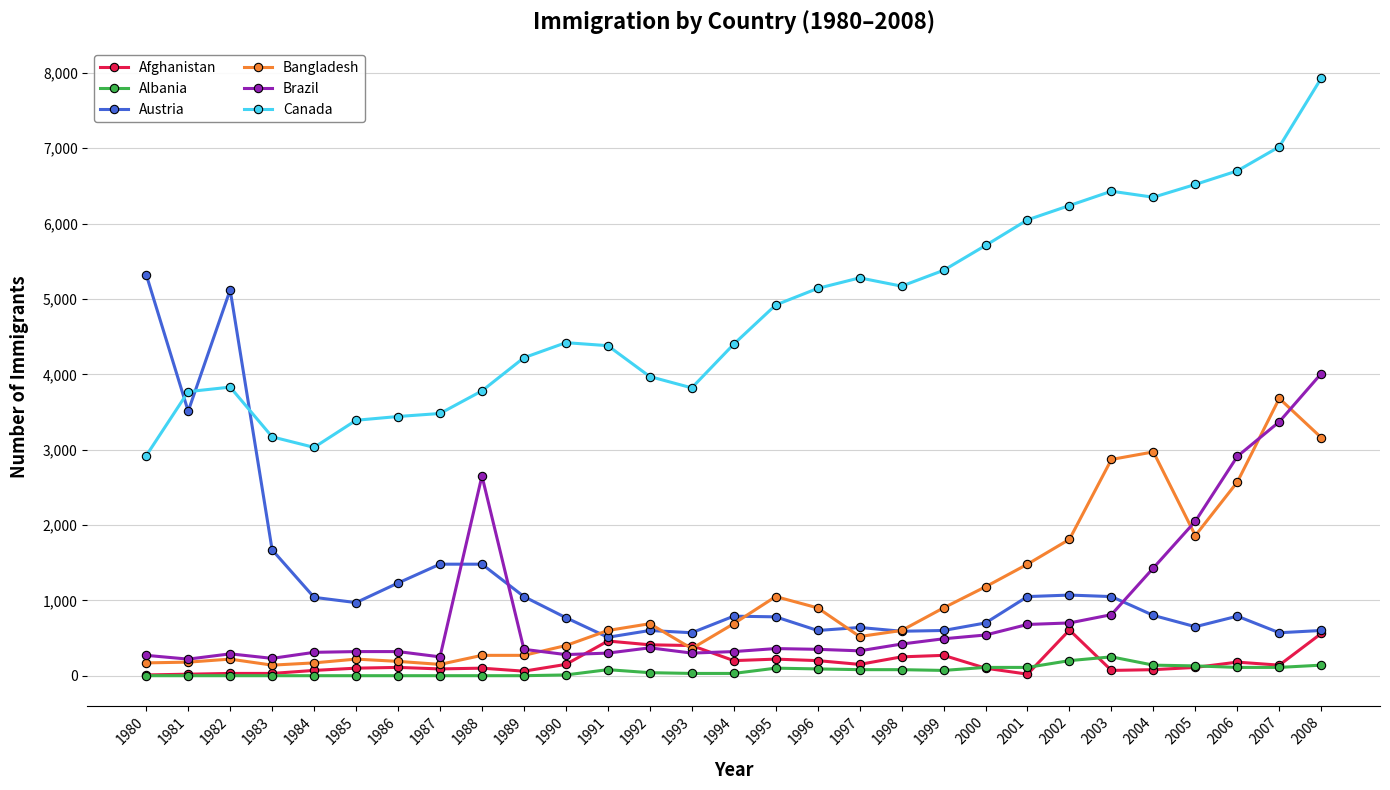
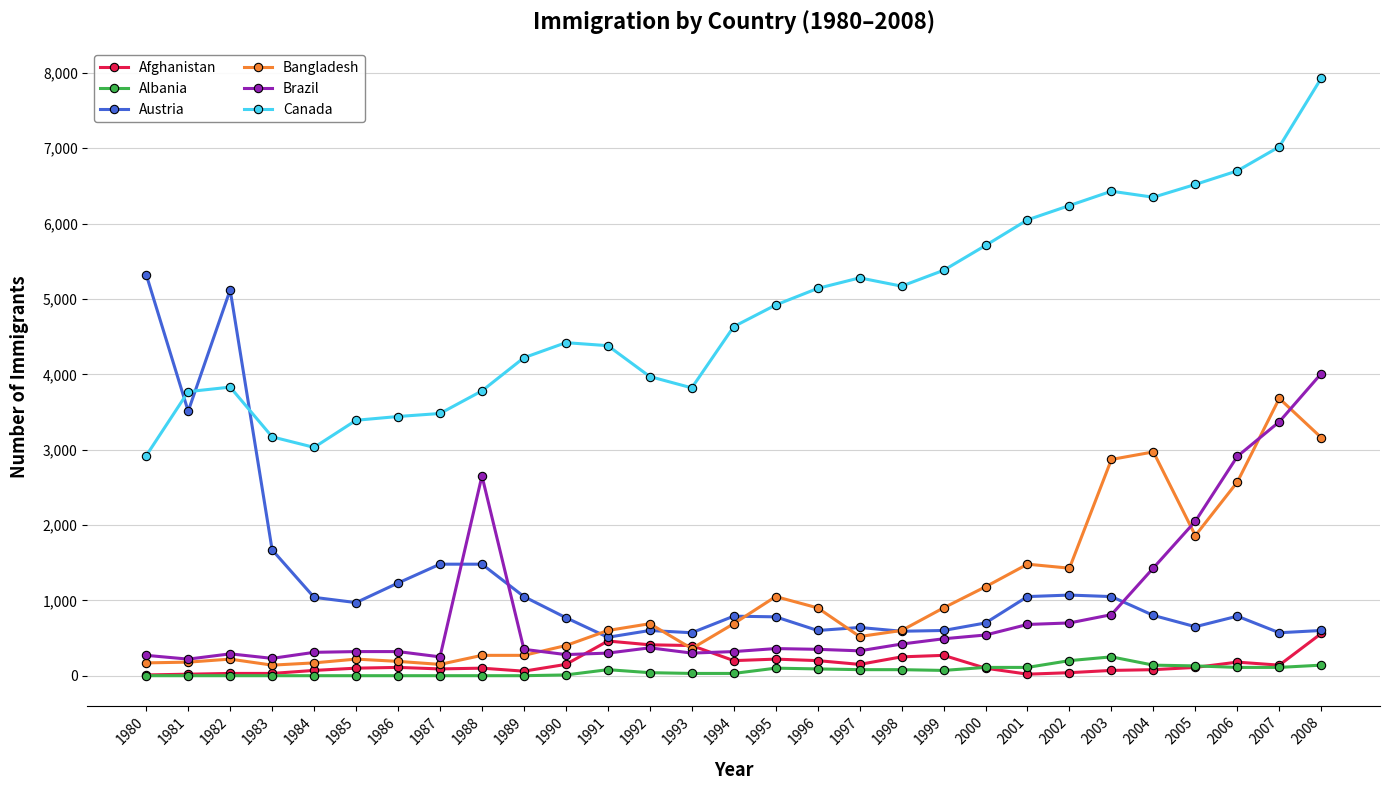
Canada, 1994: 4,400 -> 4,600
Afghanistan, 2002: 600 -> 0
Bangladesh, 2002: 1,800 -> 1,400
